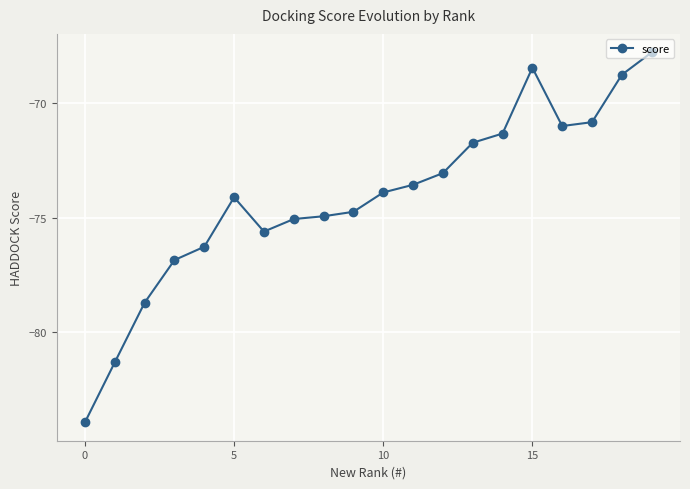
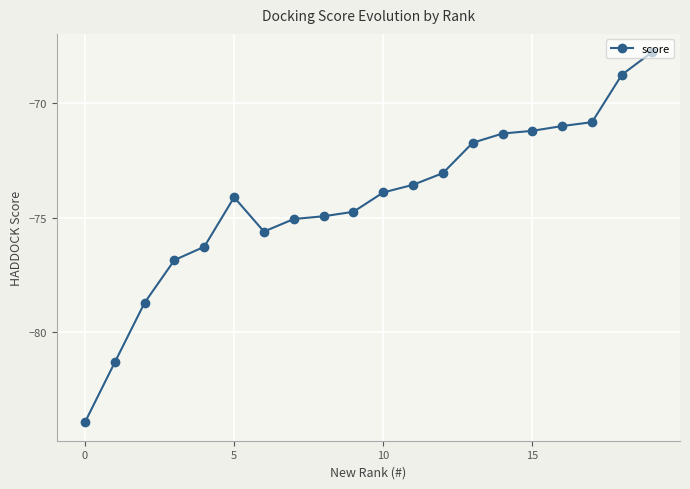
15: -68.4 -> -71.2
